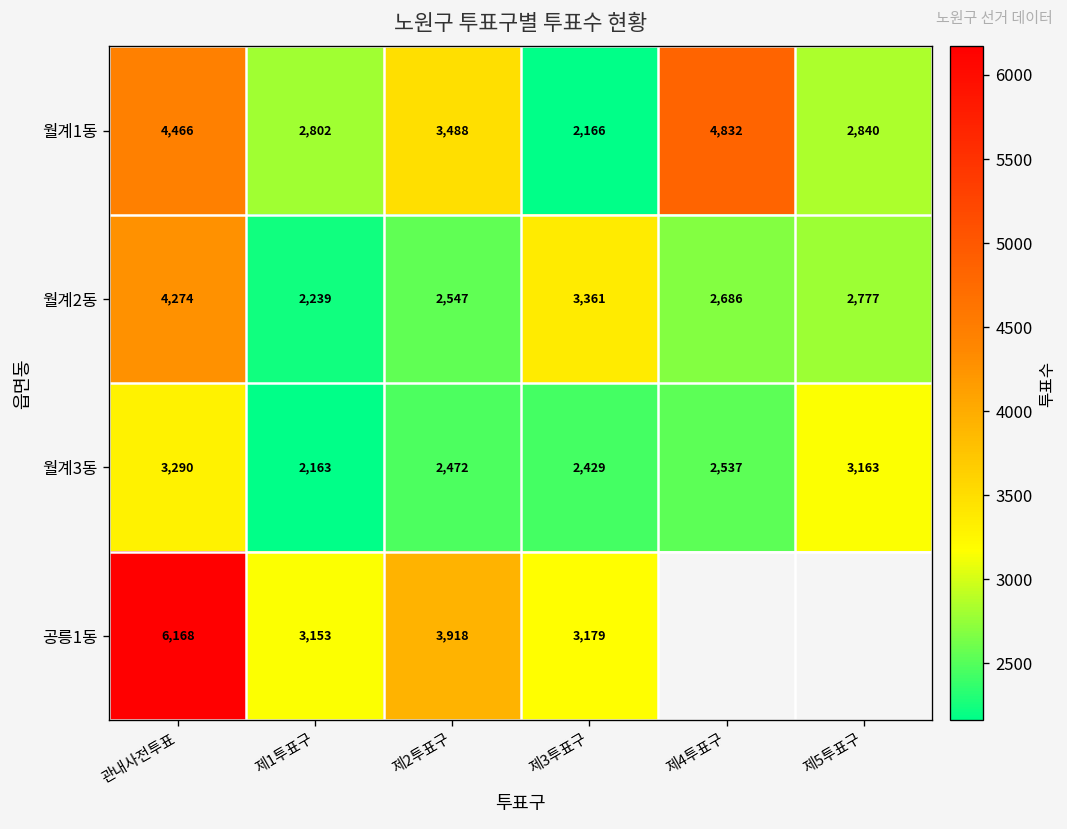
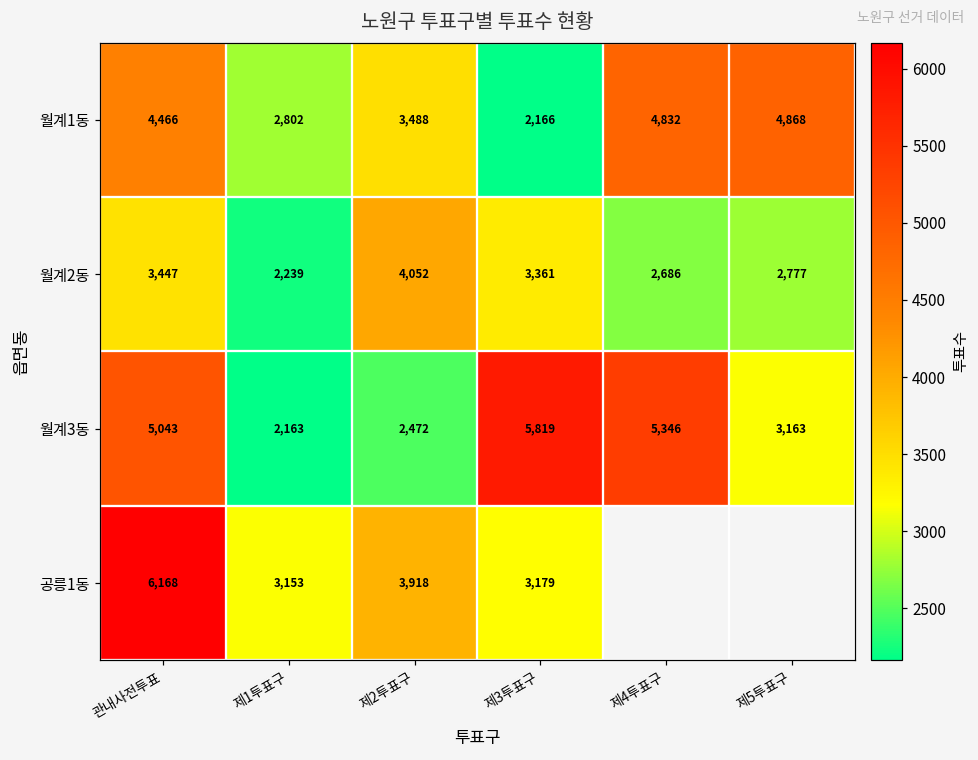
월계1동, 제5투표구: 2,840 -> 4,868
월계2동, 관내사전투표: 4,274 -> 3,447
월계2동, 제2투표구: 2,547 -> 4,052
월계3동, 관내사전투표: 3,290 -> 5,043
월계3동, 제3투표구: 2,429 -> 5,819
월계3동, 제4투표구: 2,537 -> 5,346
